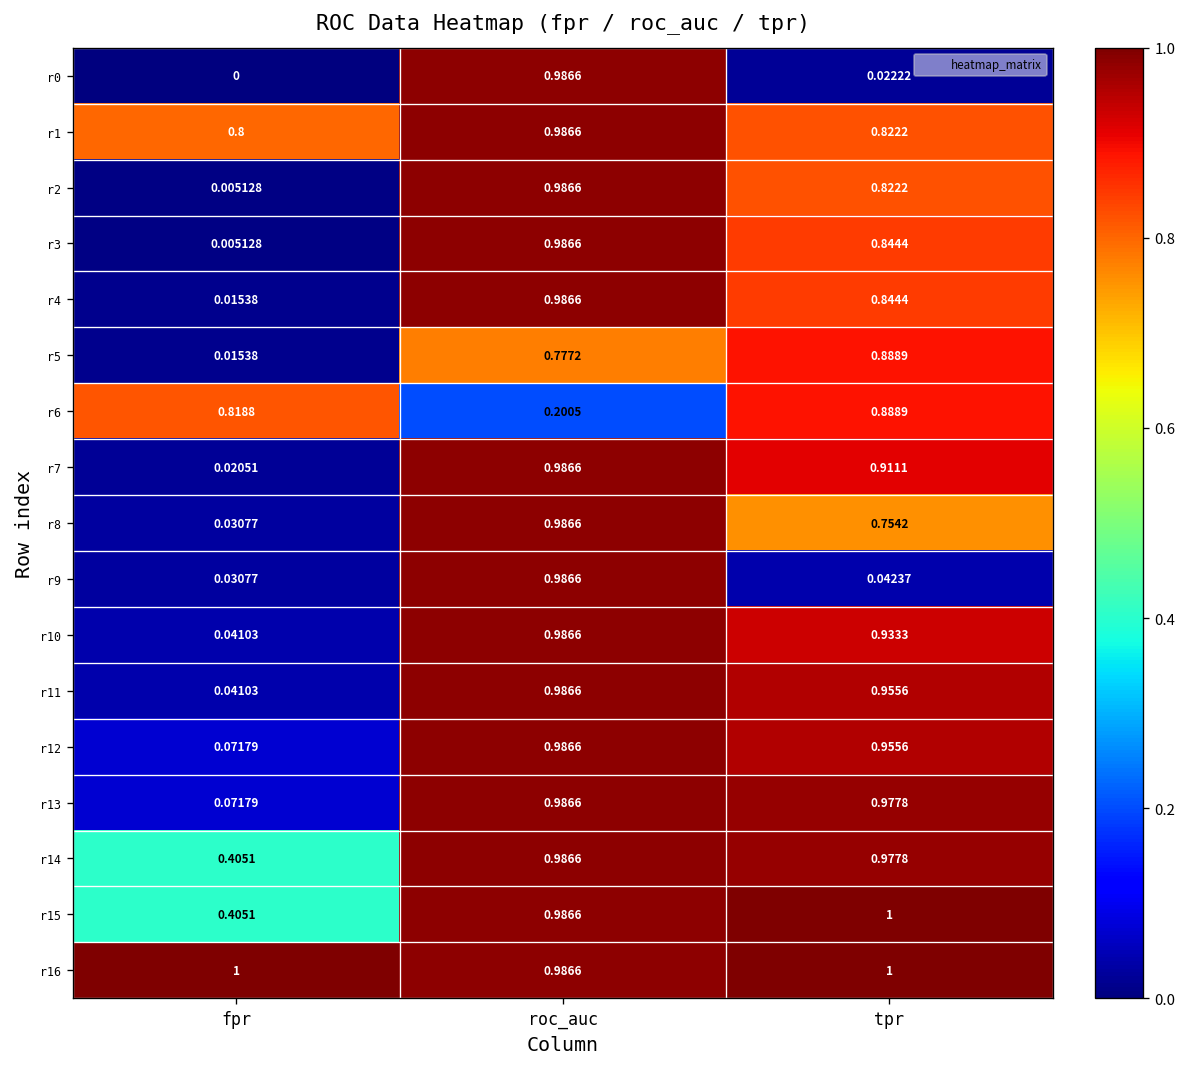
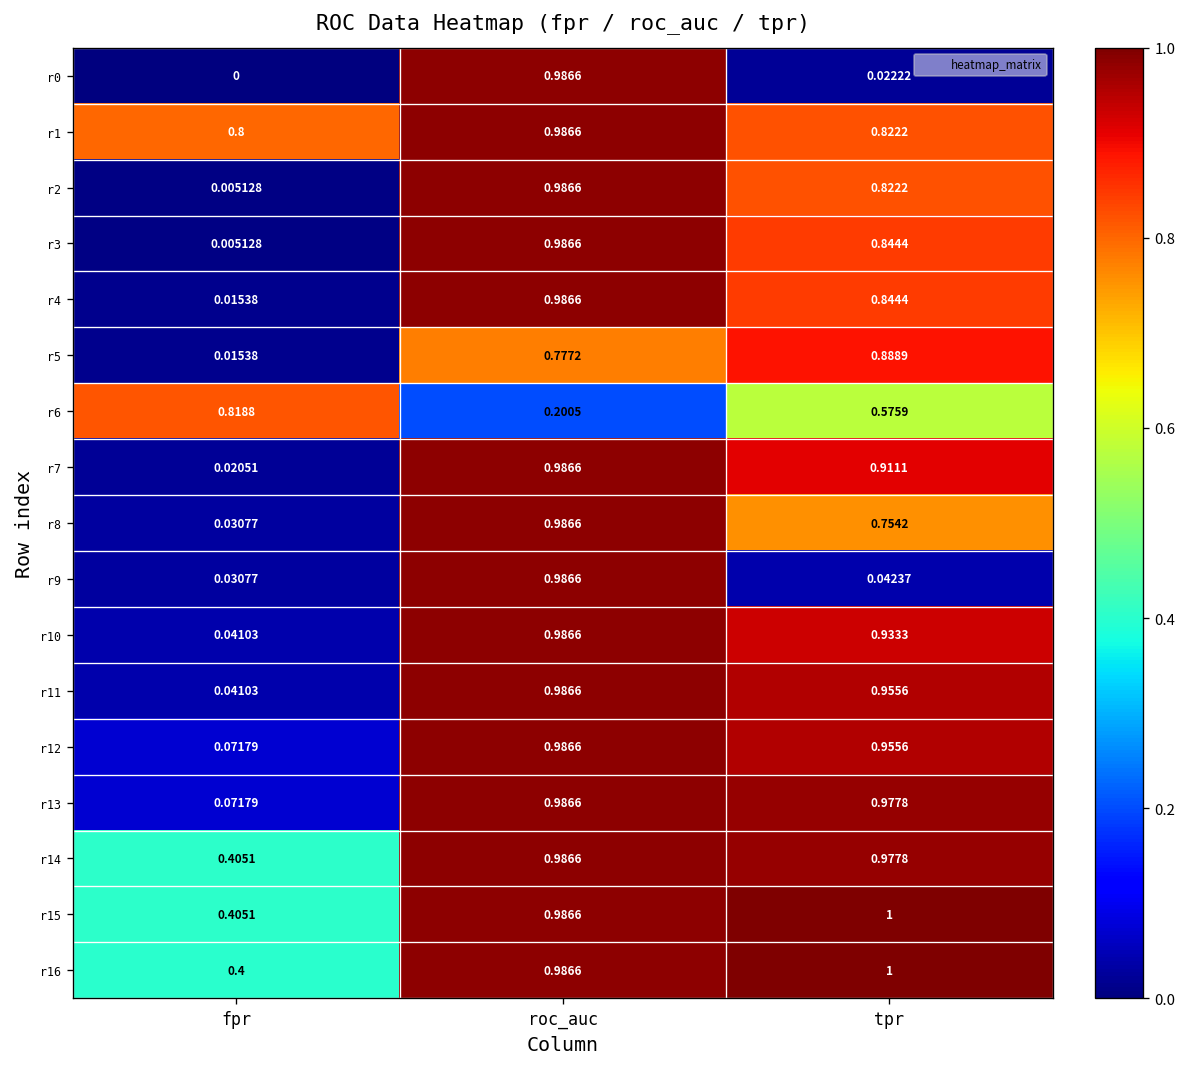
r6, tpr: 0.8889 -> 0.5759
r16, fpr: 1 -> 0.4
